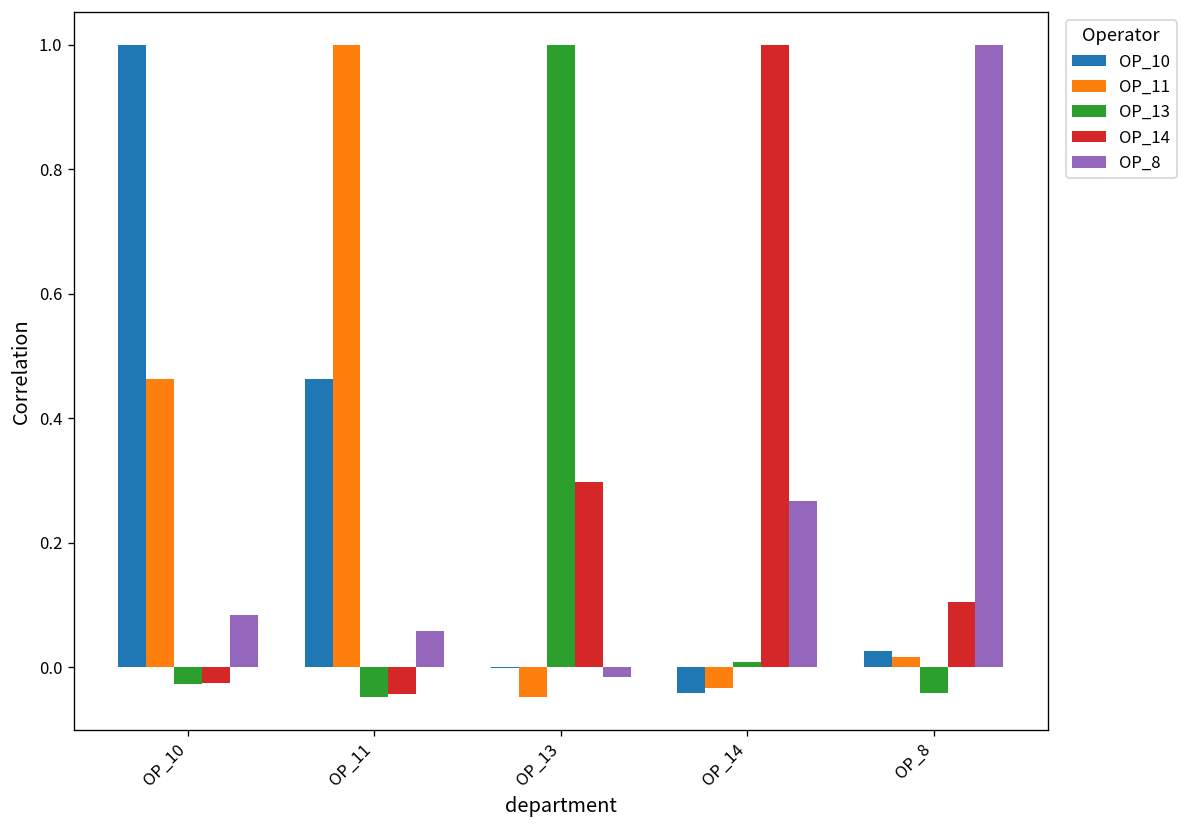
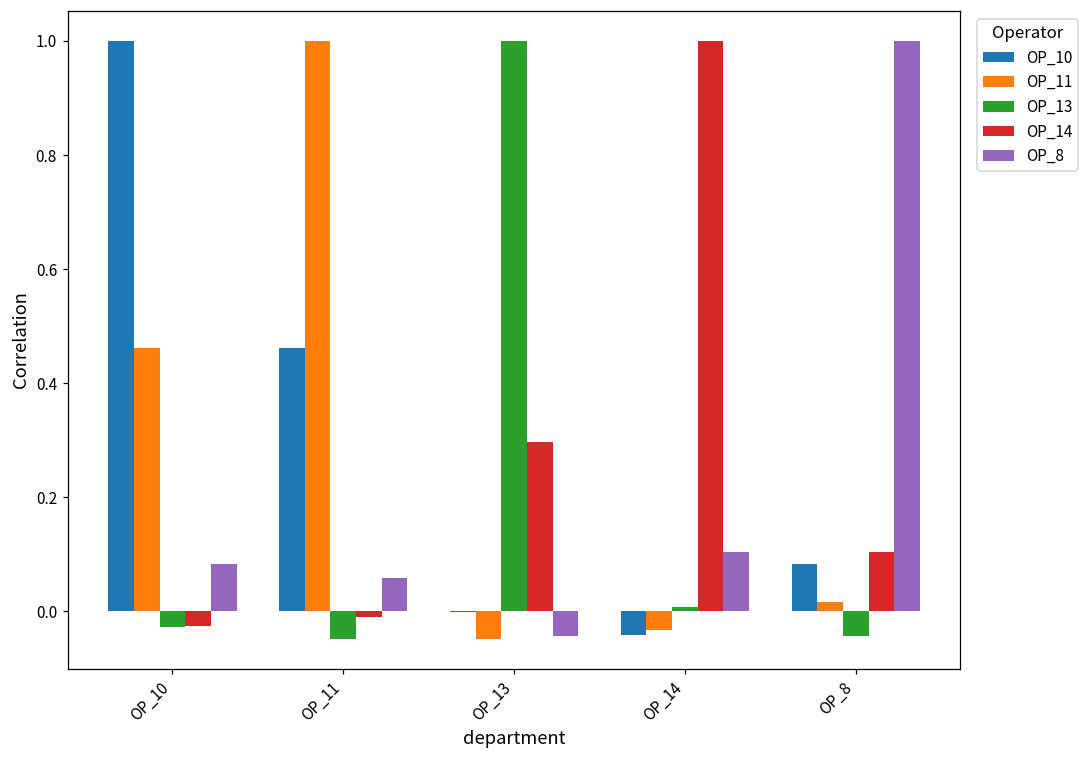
OP_14, OP_11: -0.04 -> -0.01
OP_8, OP_13: -0.02 -> -0.04
OP_8, OP_14: 0.27 -> 0.10
OP_10, OP_8: 0.03 -> 0.08
